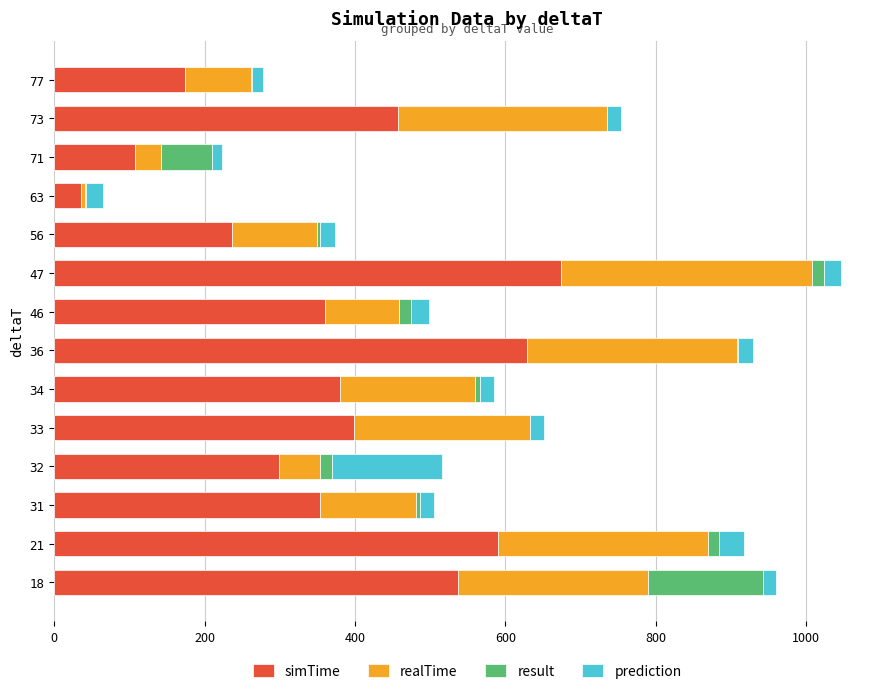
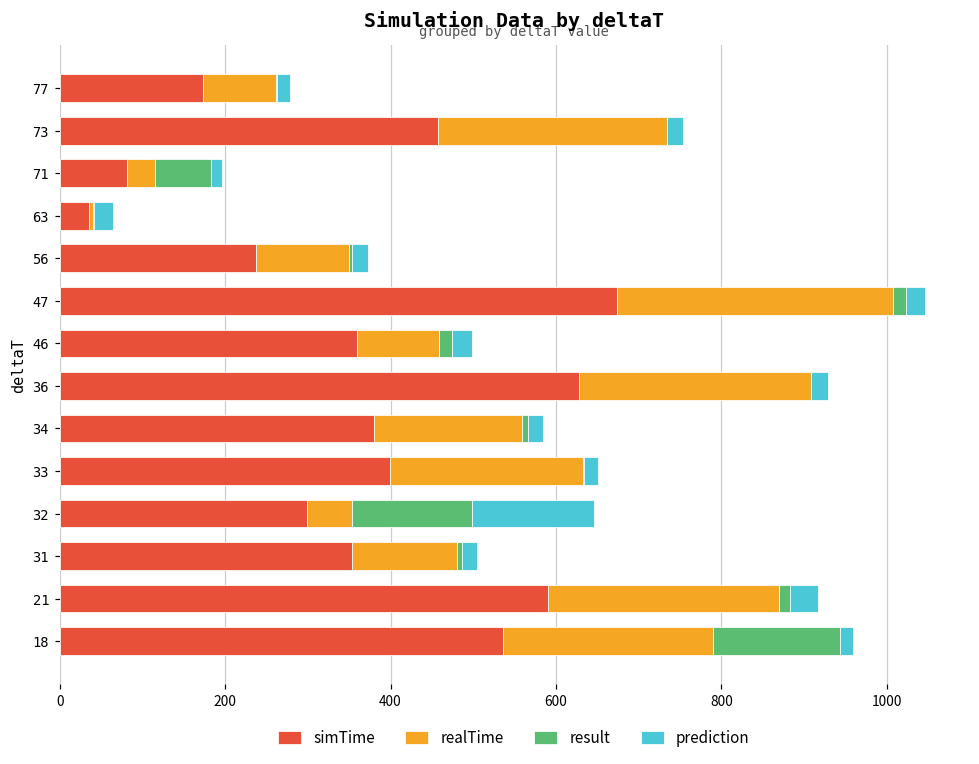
simTime, 71: 110 -> 80
result, 32: 20 -> 150
